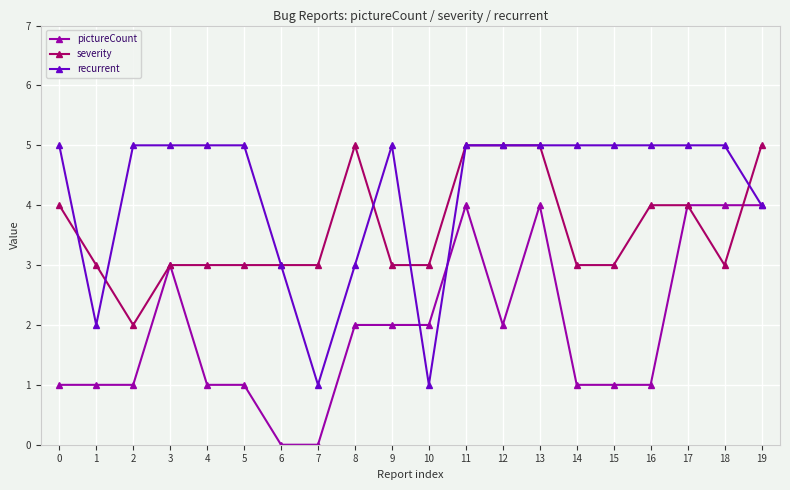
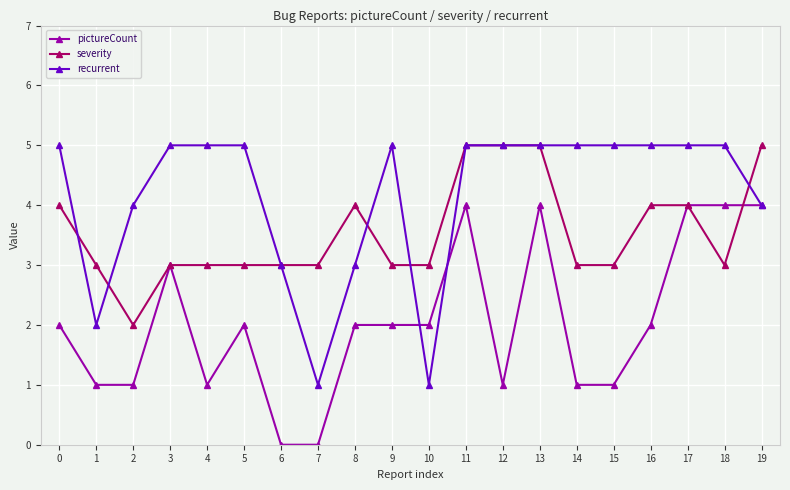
pictureCount, 0: 1 -> 2
recurrent, 2: 5 -> 4
pictureCount, 5: 1 -> 2
severity, 8: 5 -> 4
pictureCount, 12: 2 -> 1
pictureCount, 16: 1 -> 2
